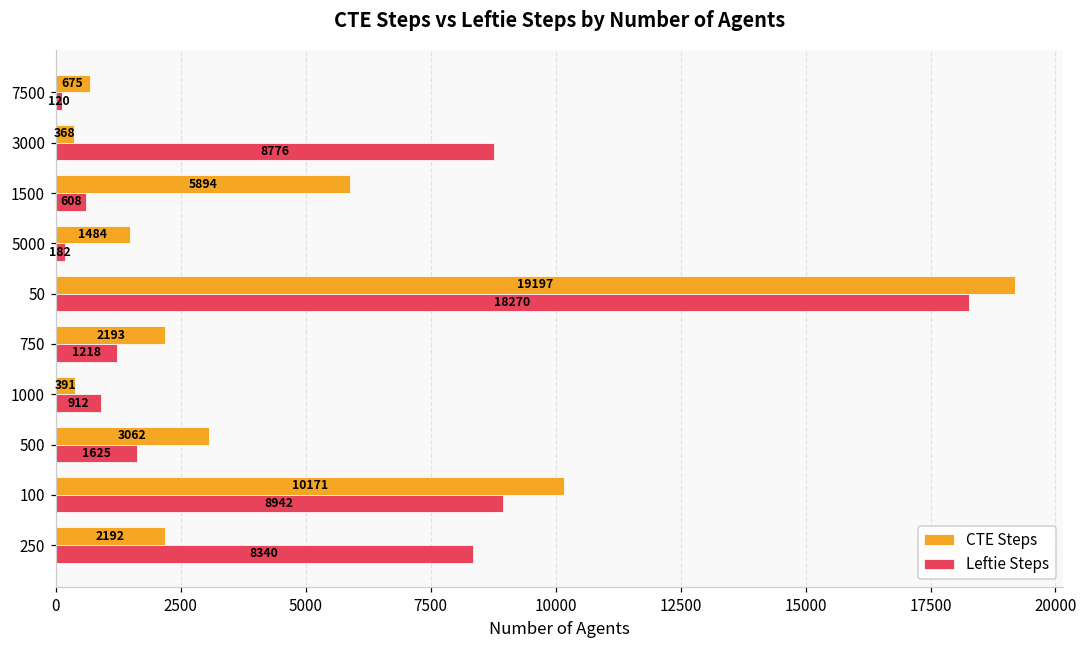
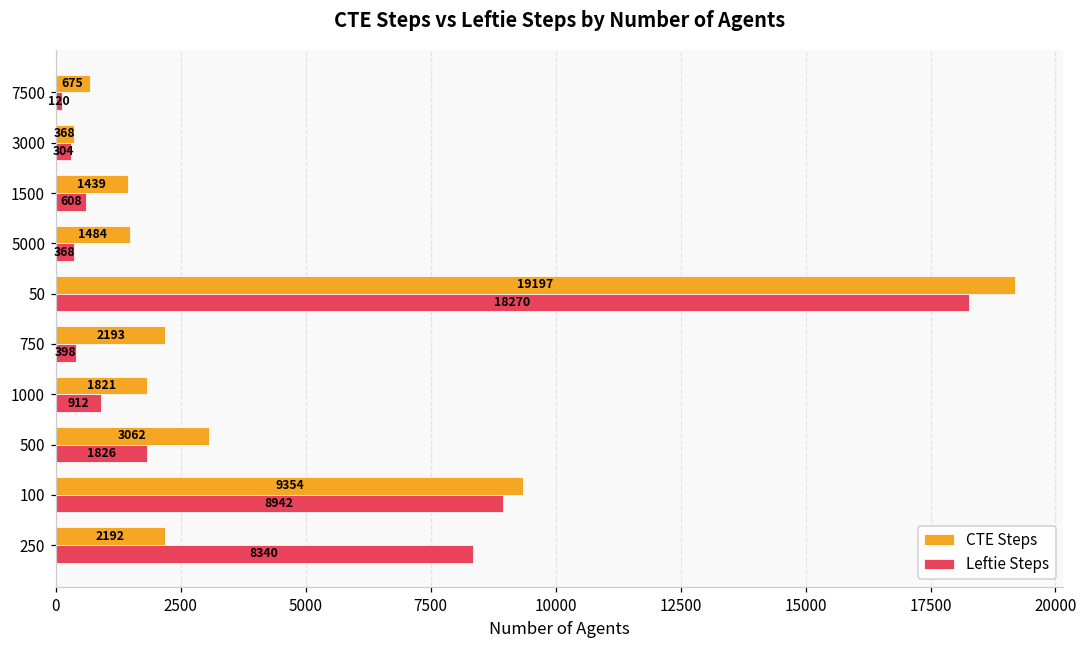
Leftie Steps, 3000: 8776 -> 304
CTE Steps, 1500: 5894 -> 1439
Leftie Steps, 5000: 182 -> 368
Leftie Steps, 750: 1218 -> 398
CTE Steps, 1000: 391 -> 1821
Leftie Steps, 500: 1625 -> 1826
CTE Steps, 100: 10171 -> 9354
